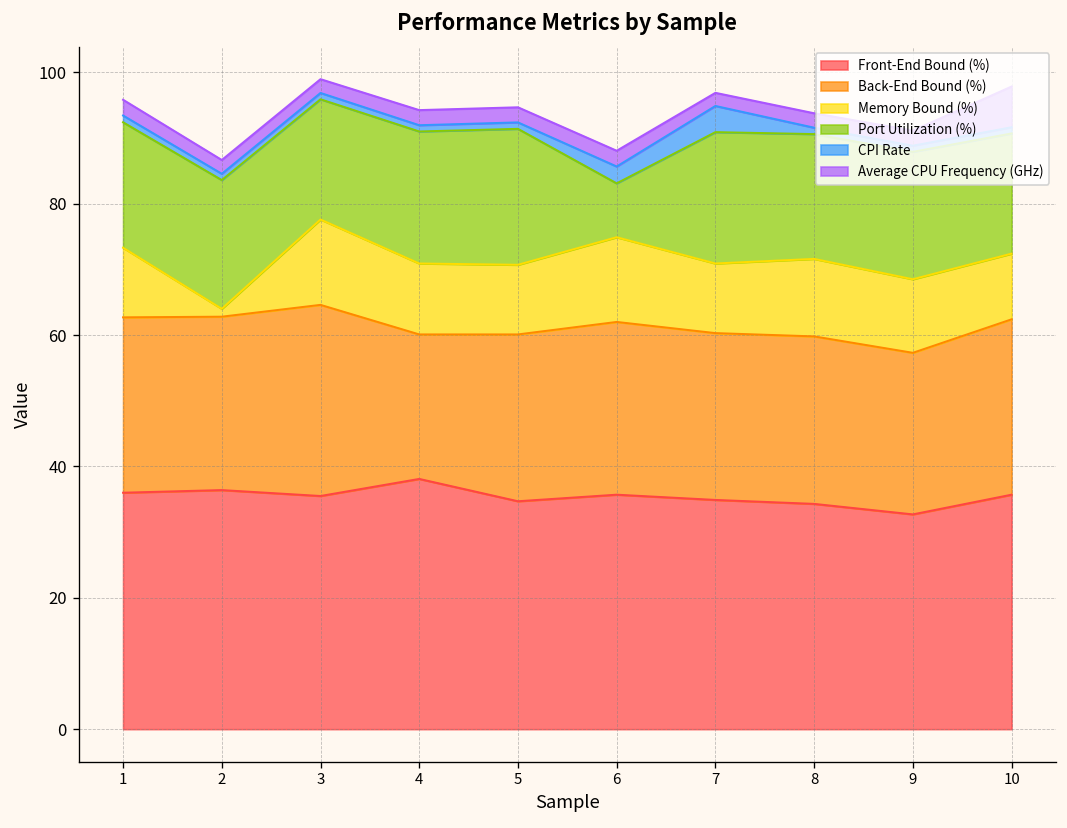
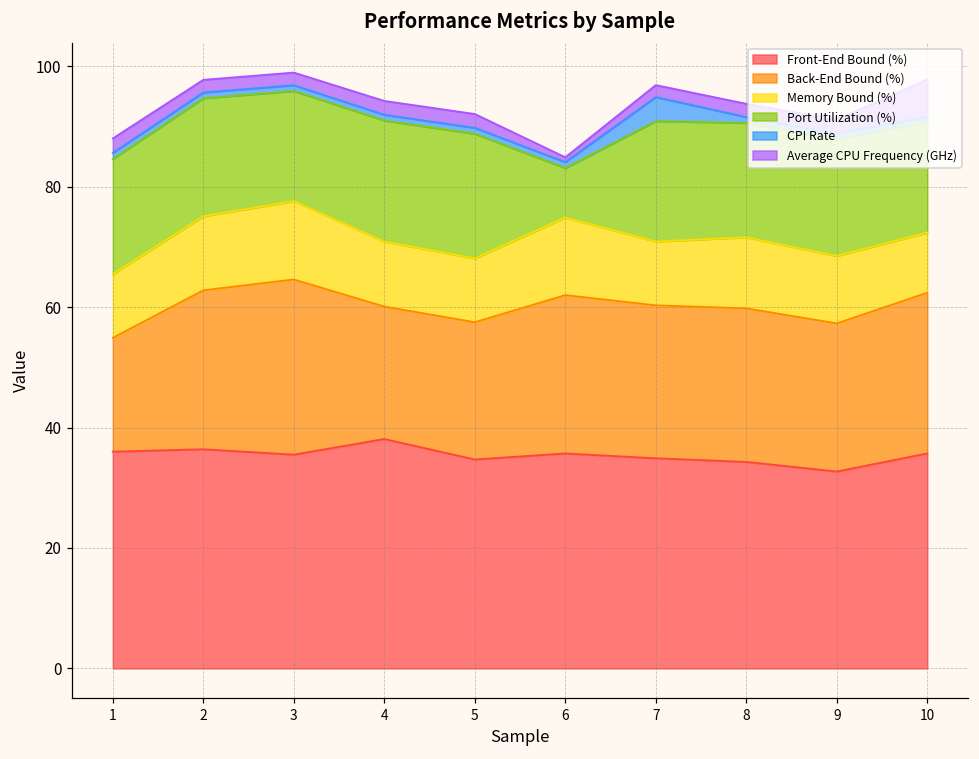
Back-End Bound (%), 1: 27 -> 19
Memory Bound (%), 2: 1 -> 12
Back-End Bound (%), 5: 25 -> 23
CPI Rate, 6: 3 -> 1
Average CPU Frequency (GHz), 6: 2 -> 1
